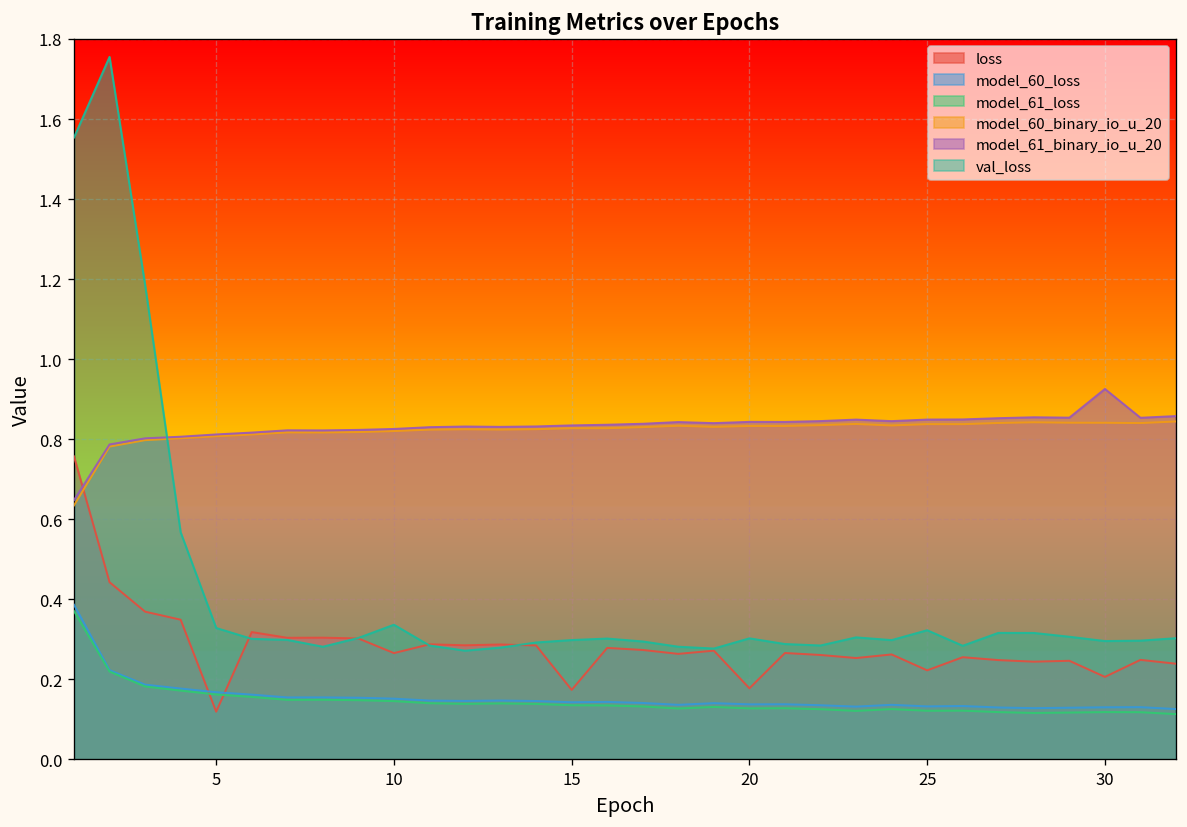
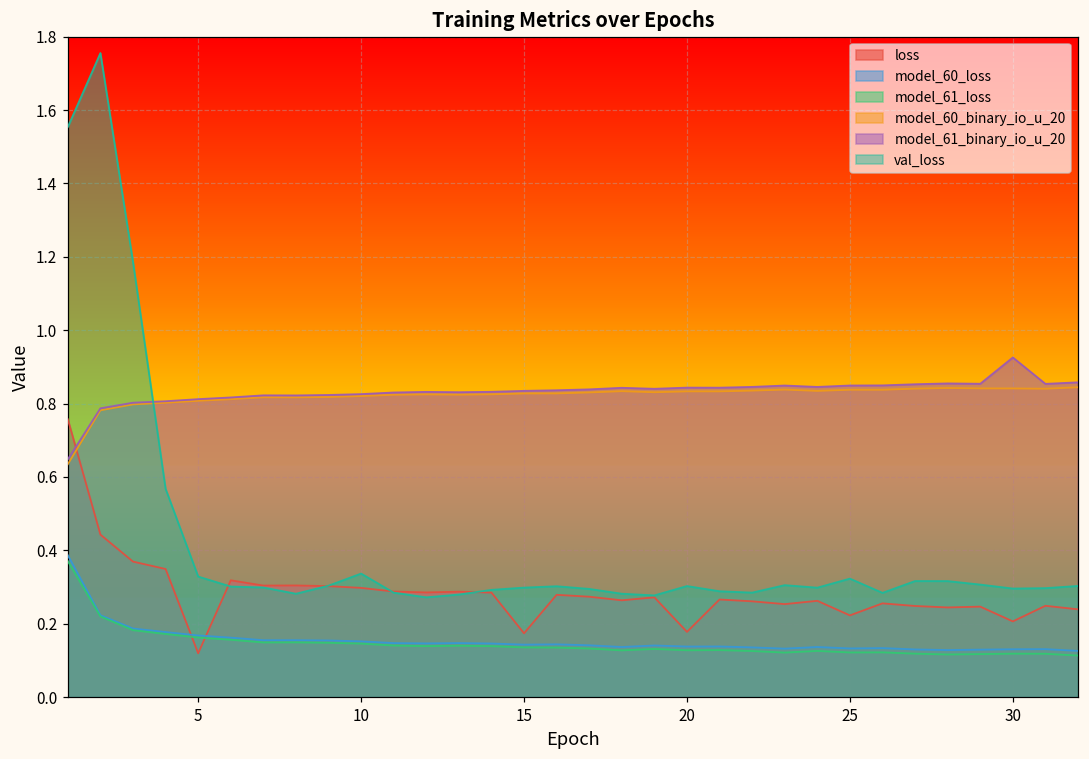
loss, 10: 0.27 -> 0.30
